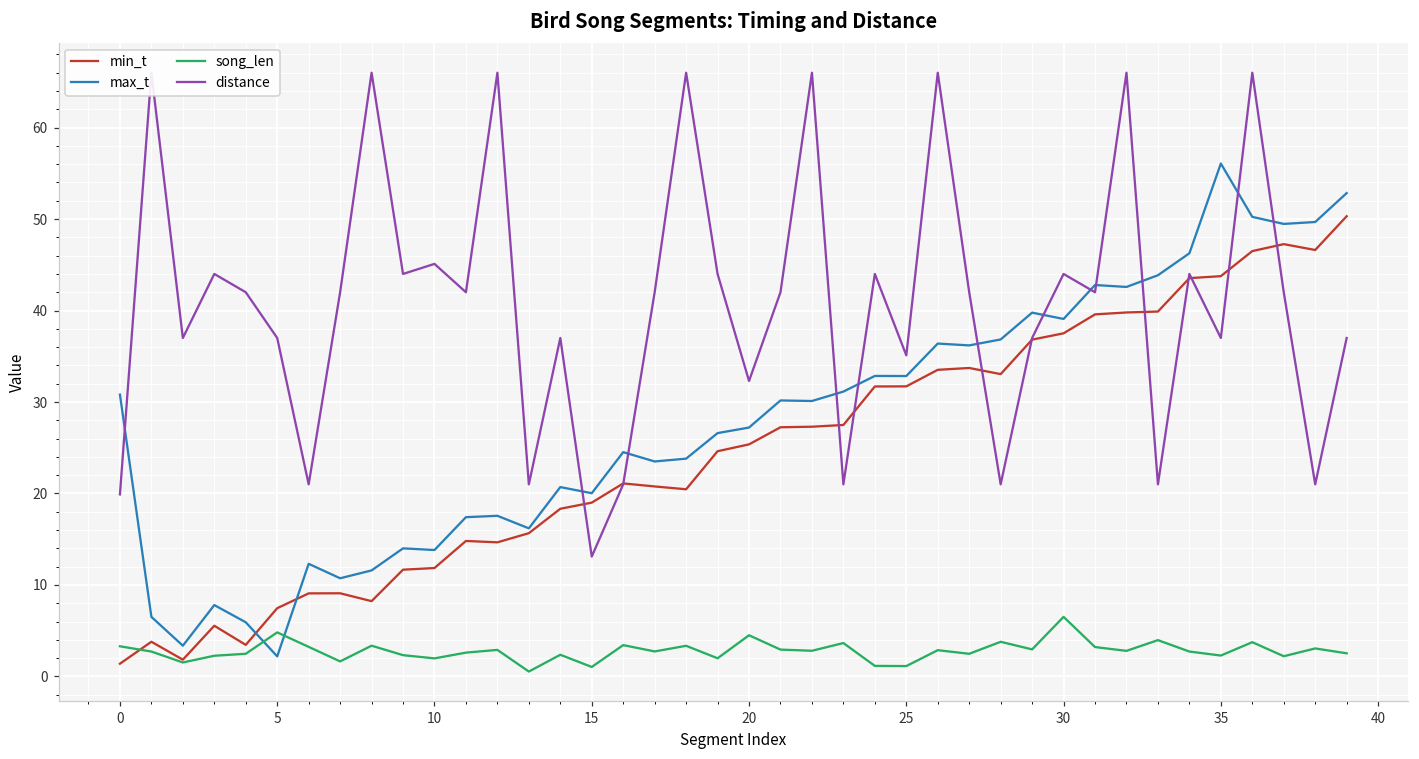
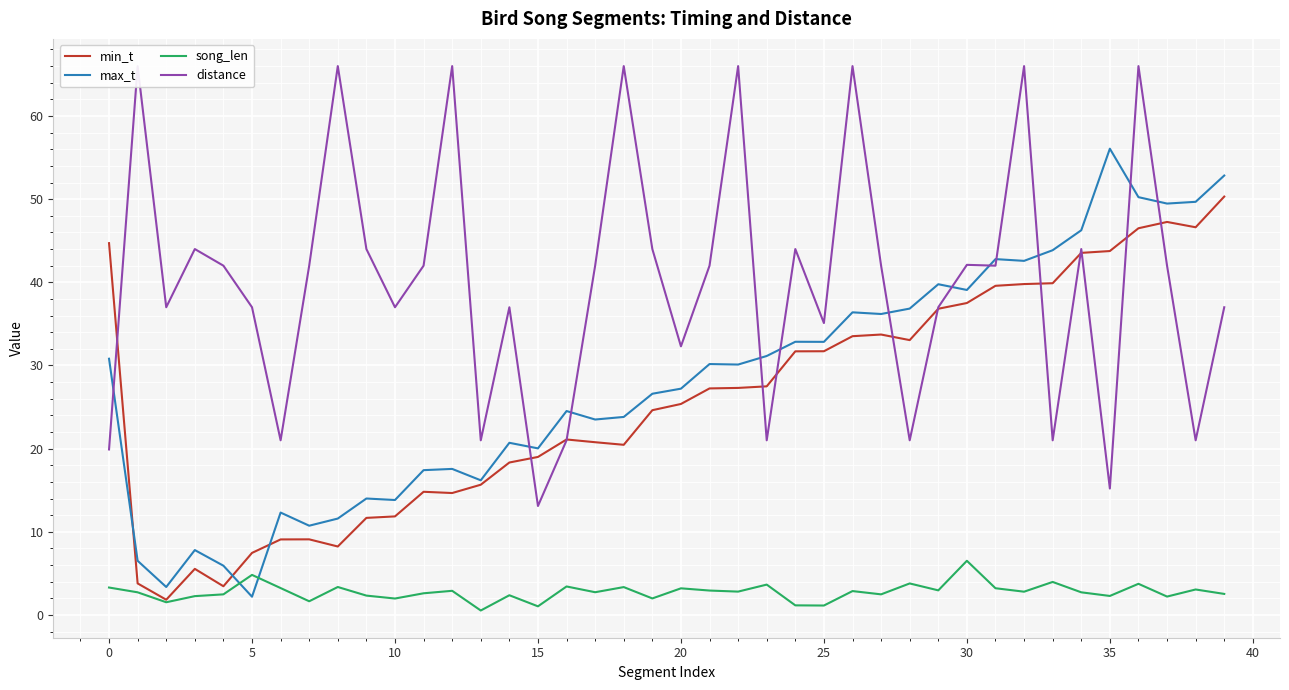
min_t, 0: 1 -> 45
distance, 10: 45 -> 37
song_len, 20: 5 -> 3
distance, 30: 44 -> 42
distance, 35: 37 -> 15
